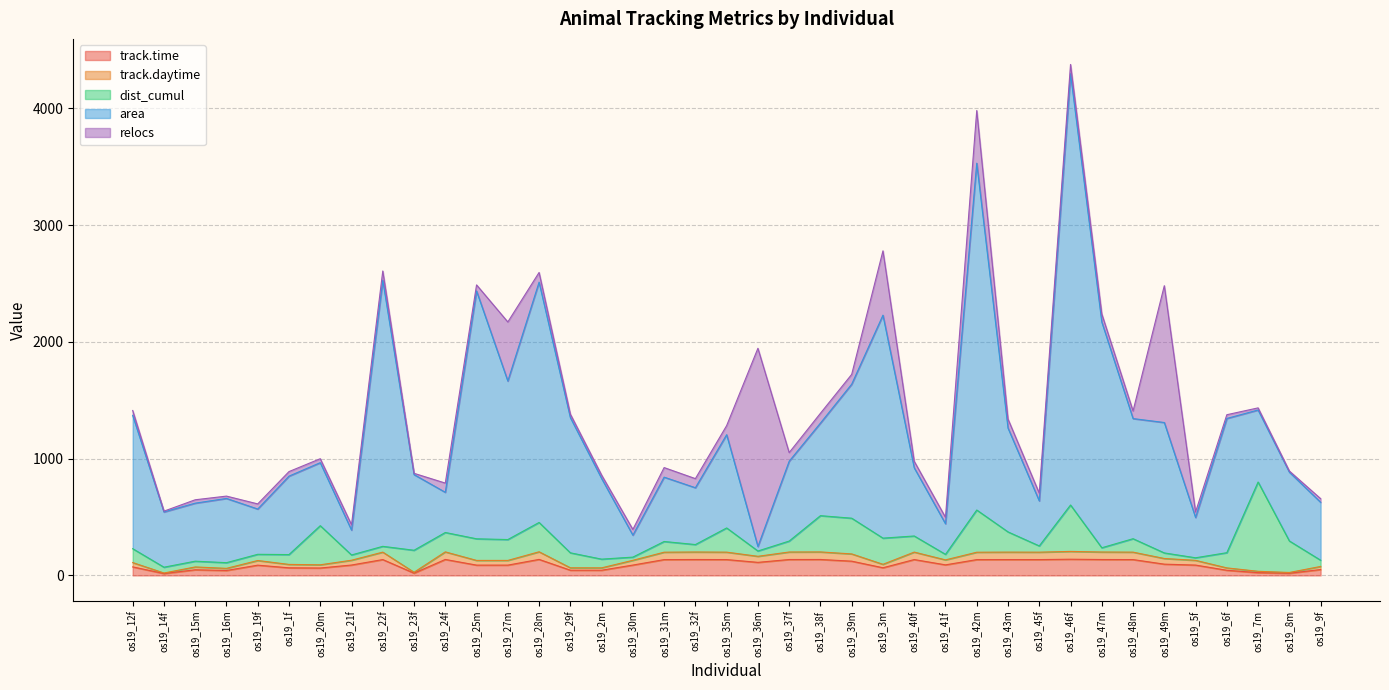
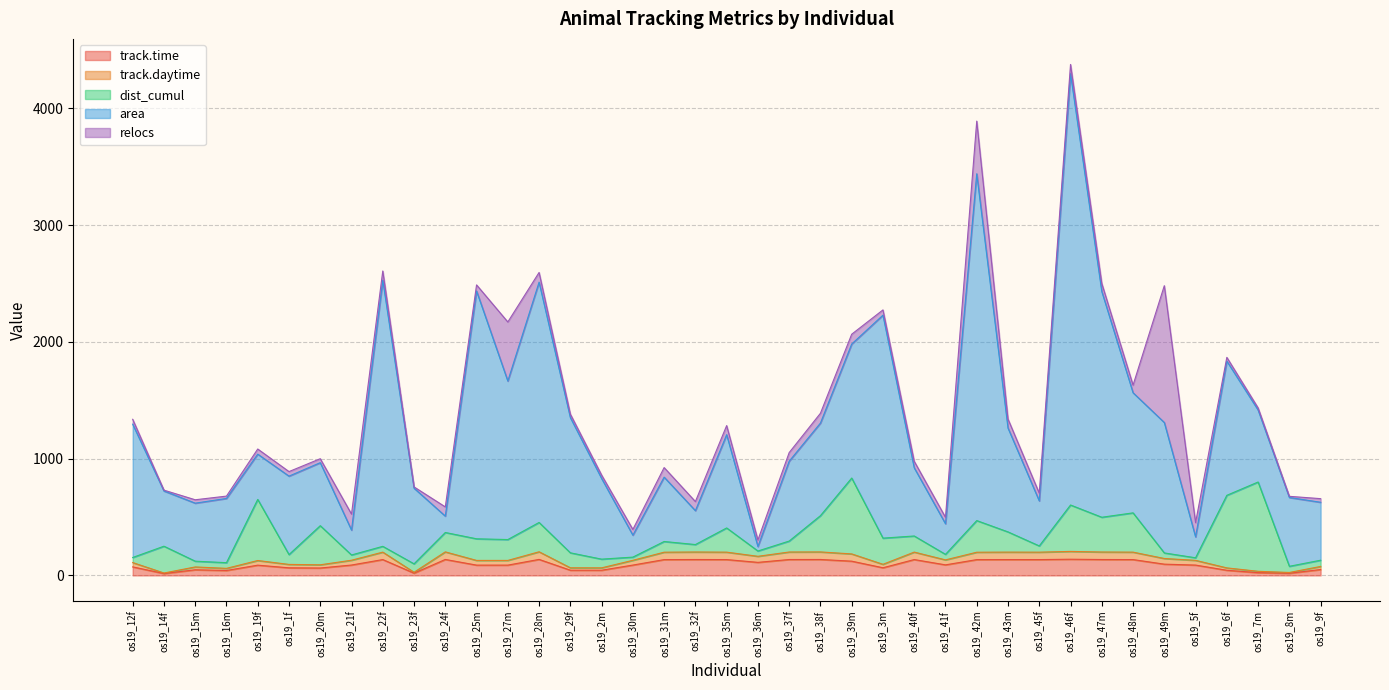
dist_cumul, os19_12f: 120 -> 40
dist_cumul, os19_14f: 50 -> 230
dist_cumul, os19_19f: 50 -> 520
relocs, os19_21f: 50 -> 140
dist_cumul, os19_23f: 190 -> 70
area, os19_24f: 340 -> 140
area, os19_32f: 490 -> 290
relocs, os19_36m: 1700 -> 60
dist_cumul, os19_39m: 310 -> 650
relocs, os19_3m: 550 -> 50
dist_cumul, os19_42m: 360 -> 270
dist_cumul, os19_47m: 40 -> 300
dist_cumul, os19_48m: 120 -> 340
area, os19_5f: 350 -> 180
relocs, os19_5f: 50 -> 120
dist_cumul, os19_6f: 130 -> 620
dist_cumul, os19_8m: 270 -> 50
